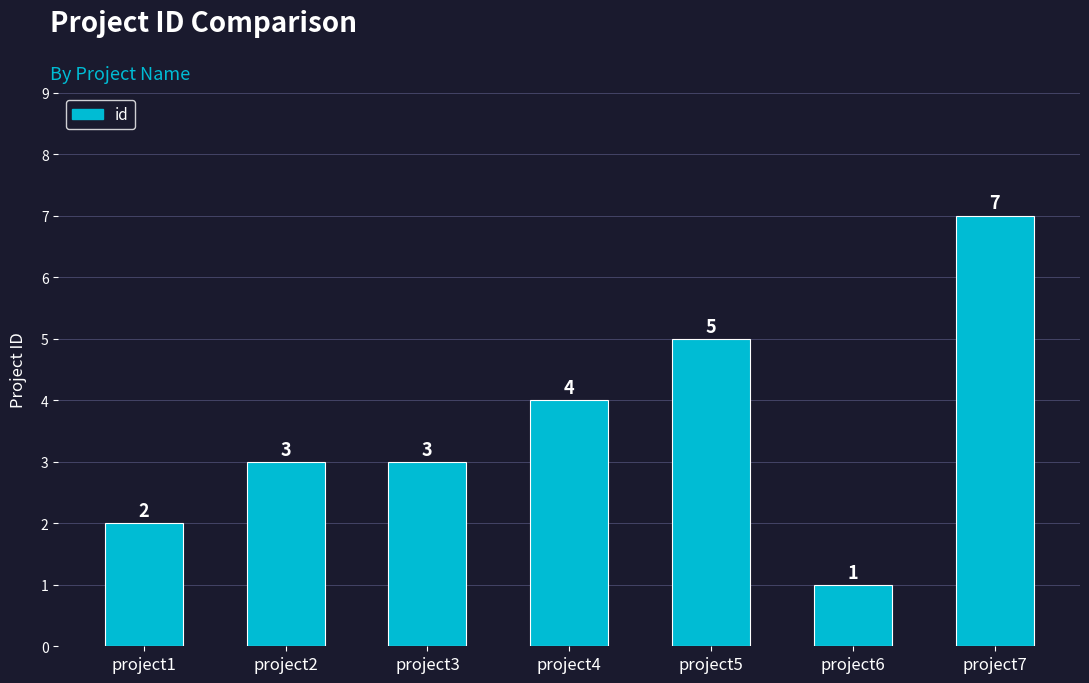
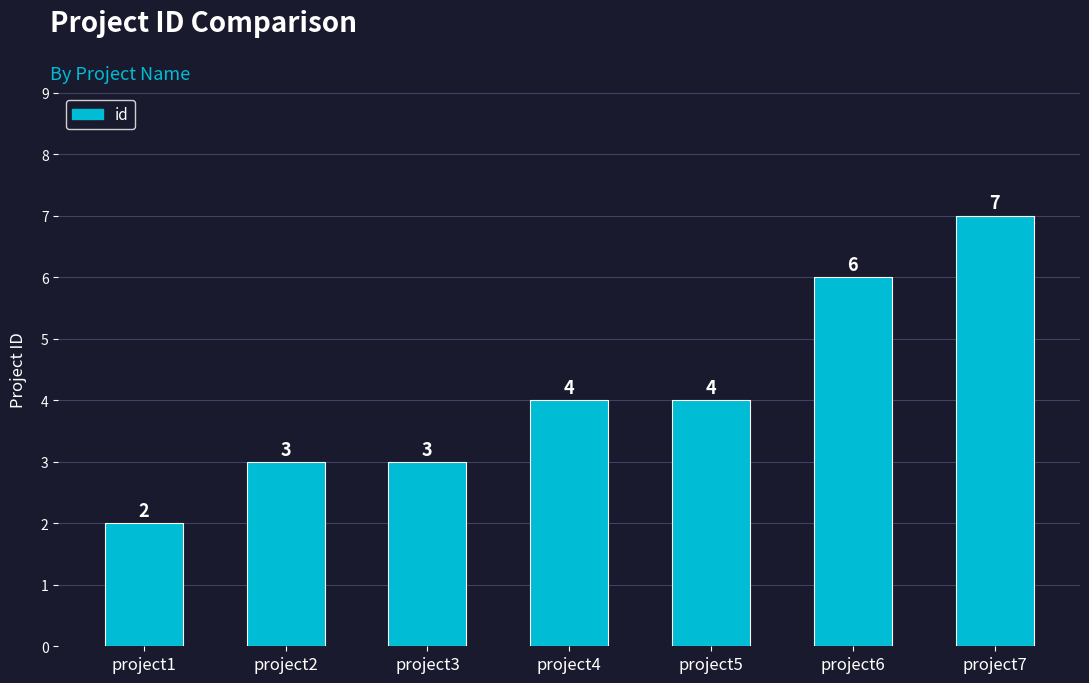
project5: 5 -> 4
project6: 1 -> 6
